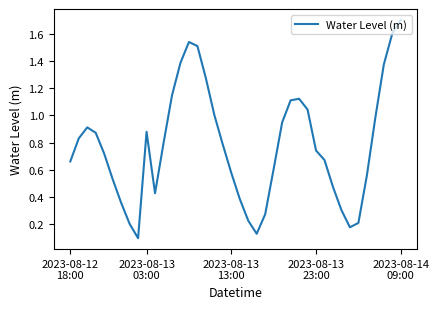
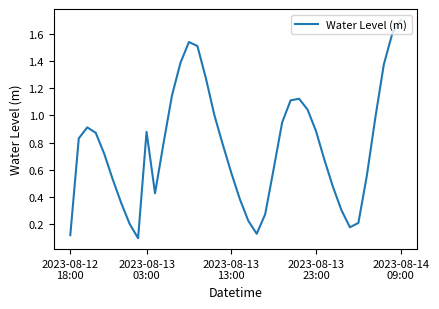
2023-08-12 18:00: 0.66 -> 0.12
2023-08-13 23:00: 0.74 -> 0.88
